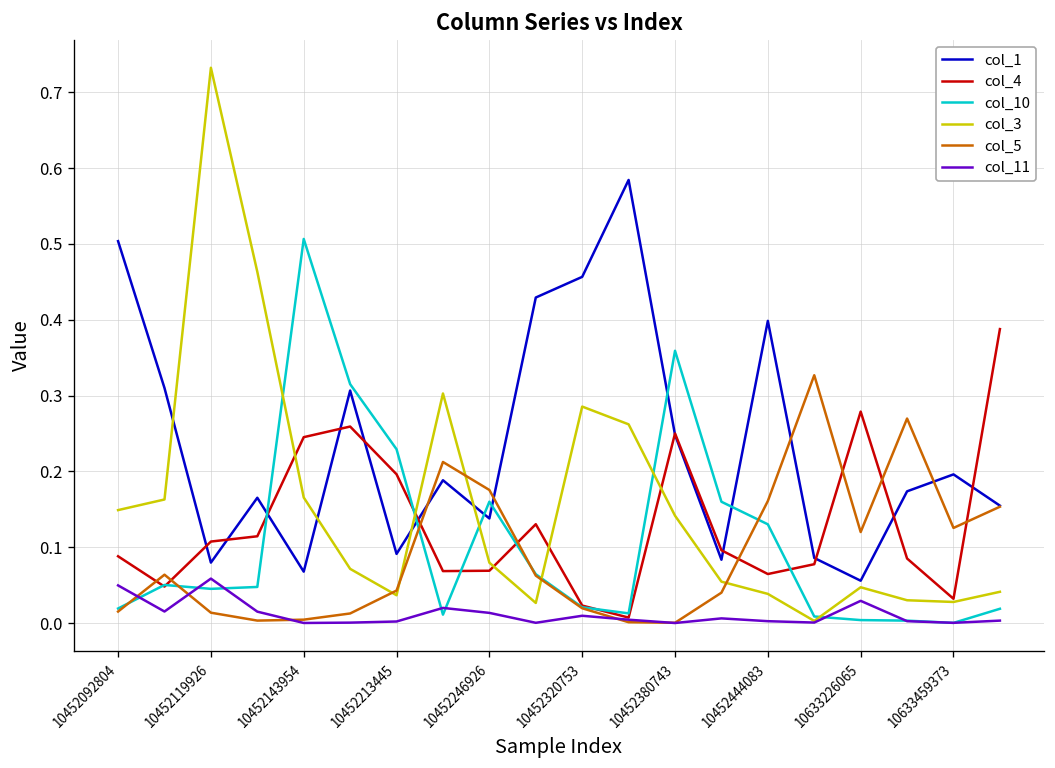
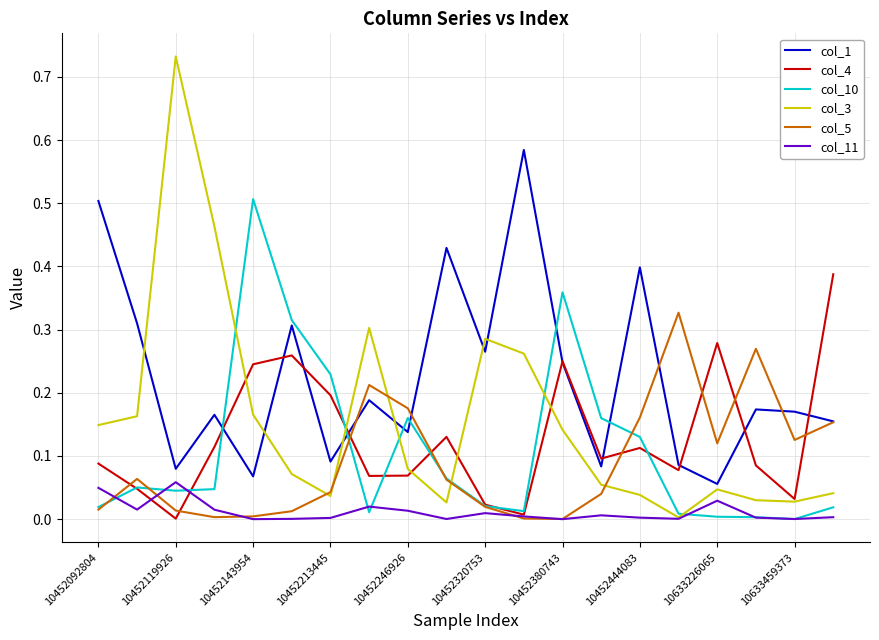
col_4, 10452119926: 0.11 -> 0.00
col_1, 10452320753: 0.46 -> 0.27
col_4, 10452444083: 0.06 -> 0.11
col_1, 10633459373: 0.20 -> 0.17
